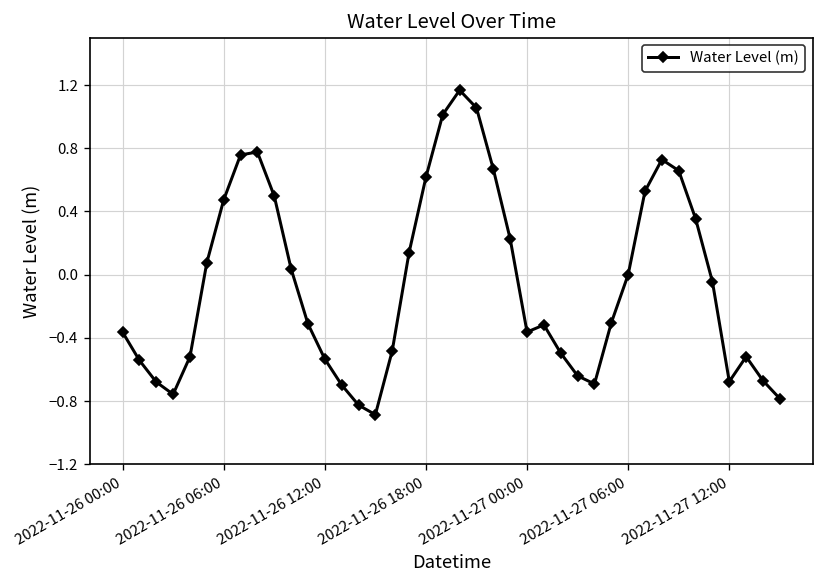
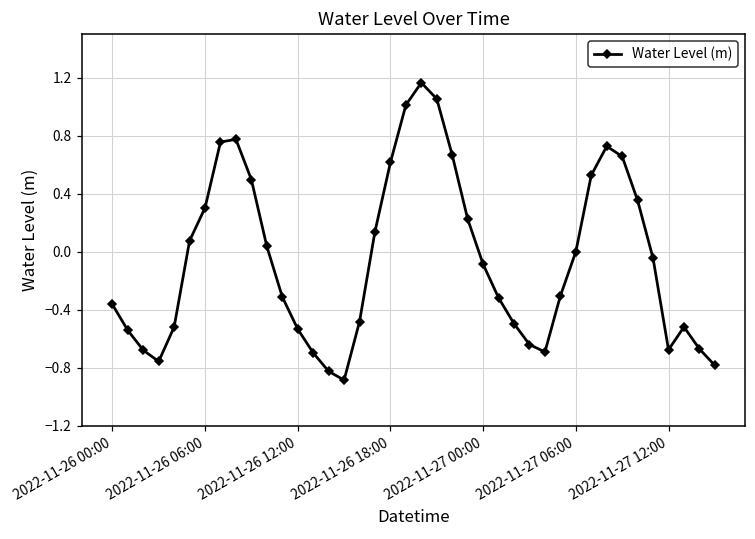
2022-11-26 06:00: 0.47 -> 0.30
2022-11-27 00:00: -0.36 -> -0.09
